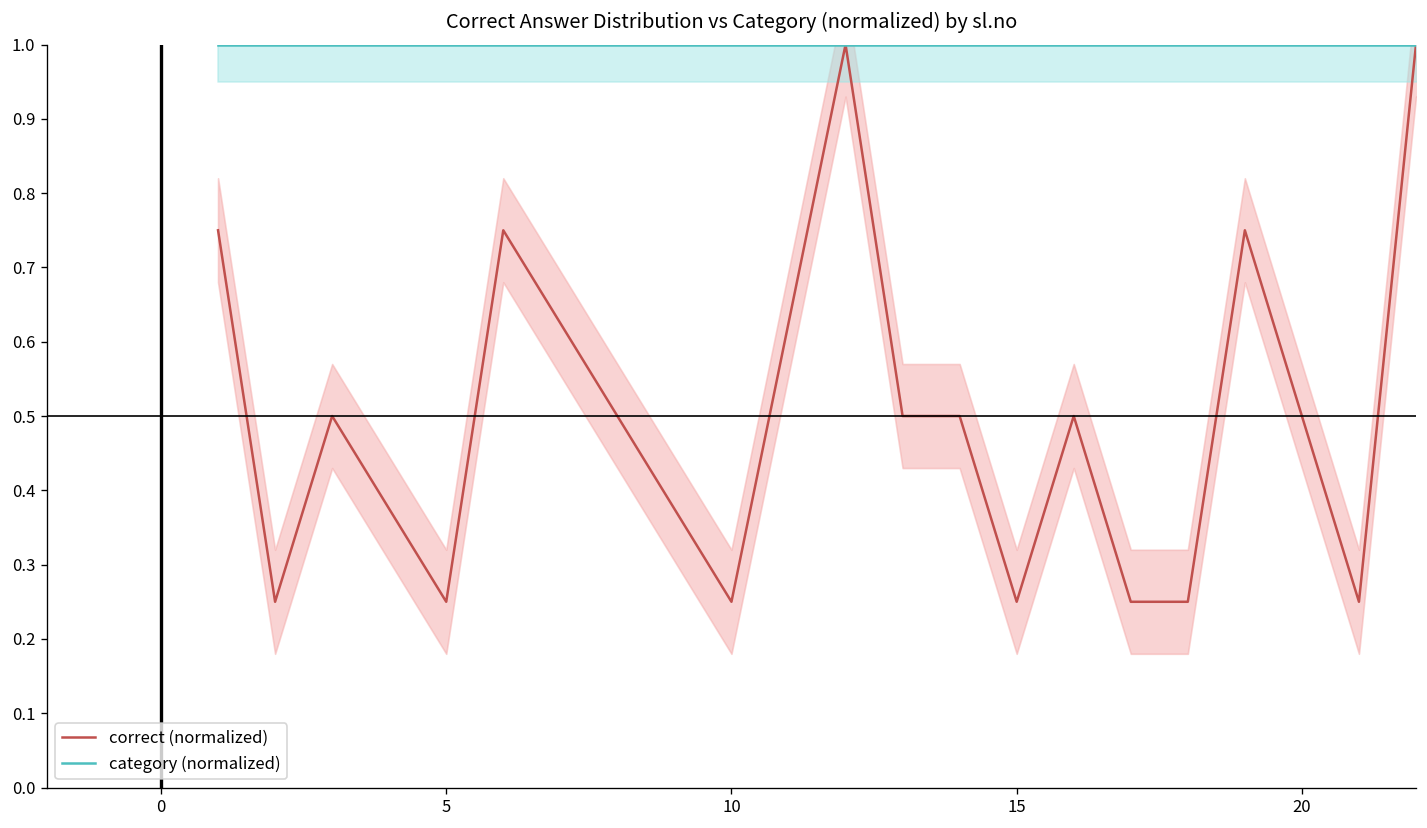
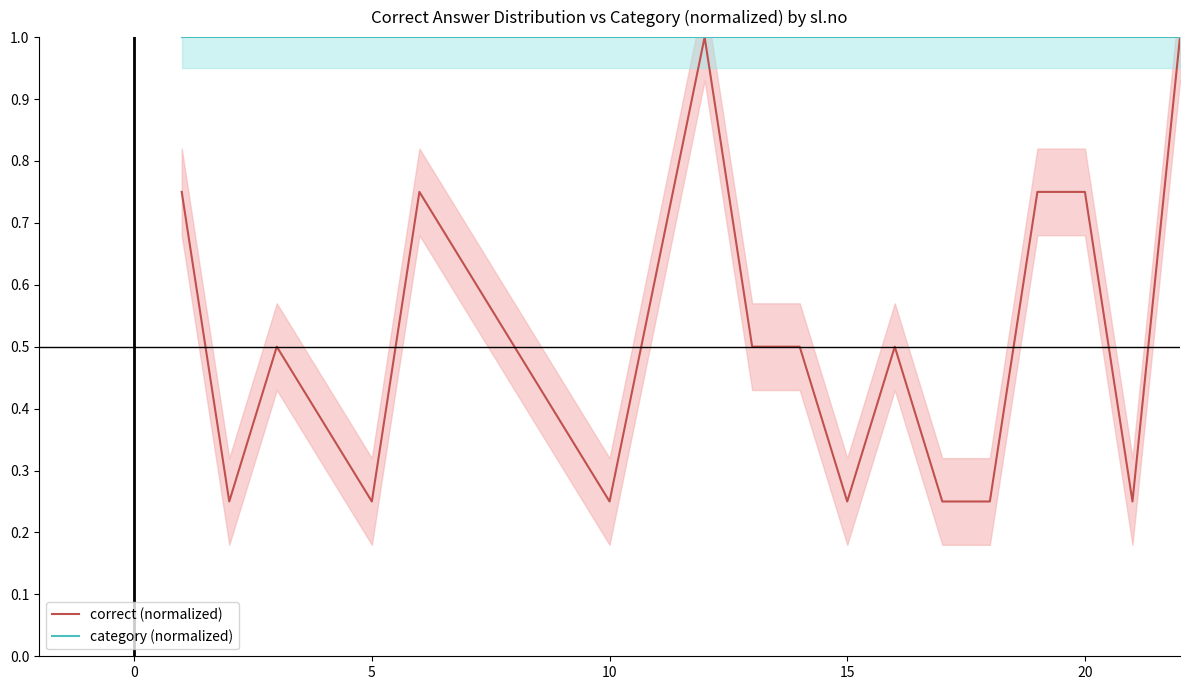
correct (normalized), 20: 0.50 -> 0.75
